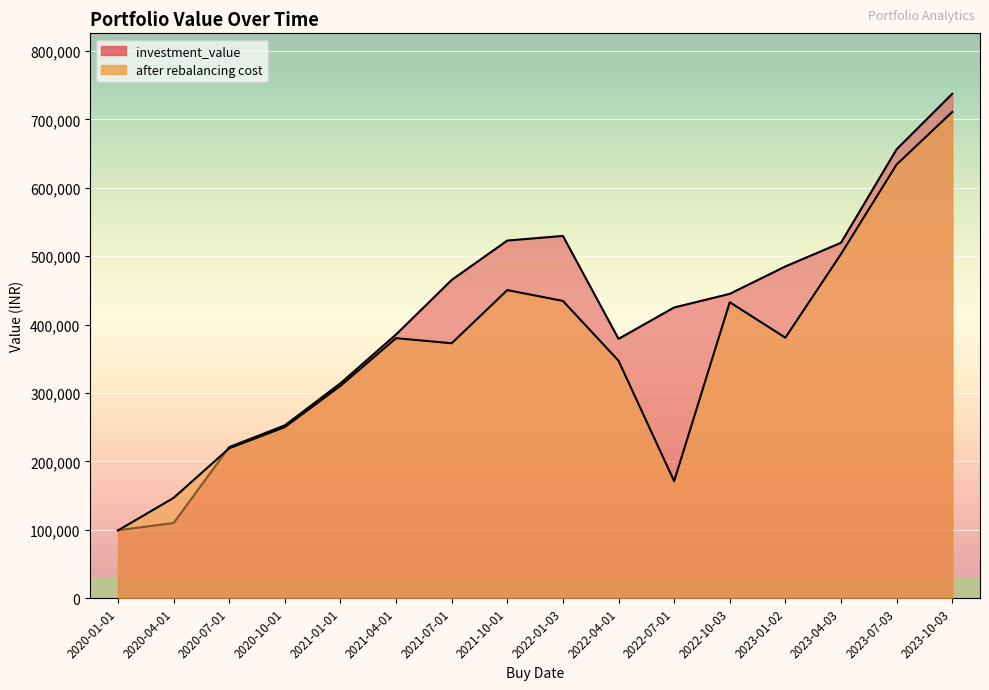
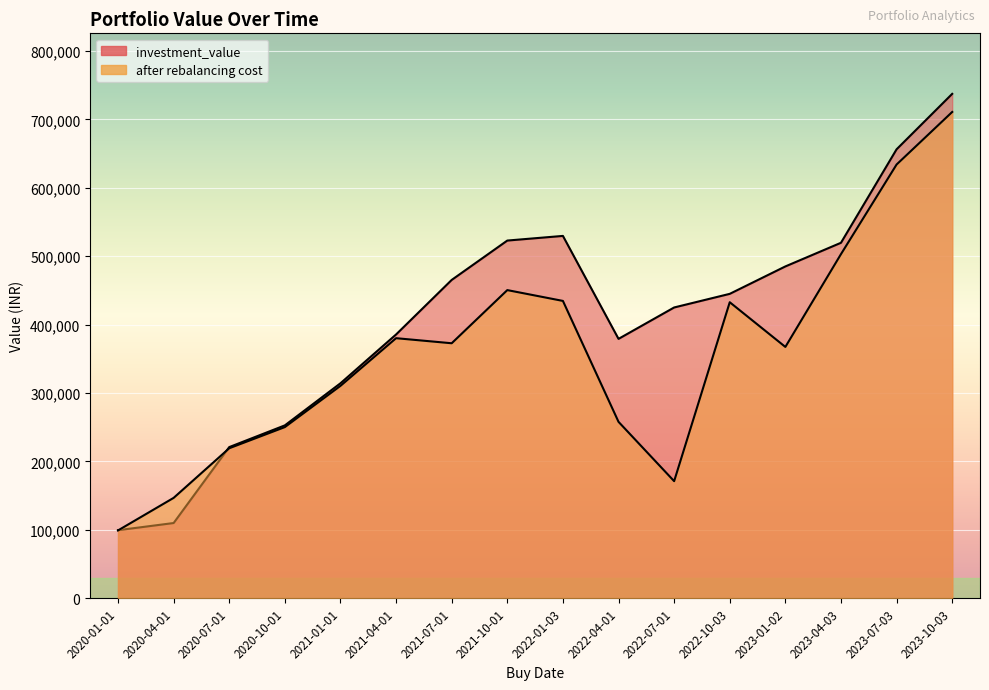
after rebalancing cost, 2022-04-01: 350,000 -> 260,000
after rebalancing cost, 2023-01-02: 380,000 -> 370,000
